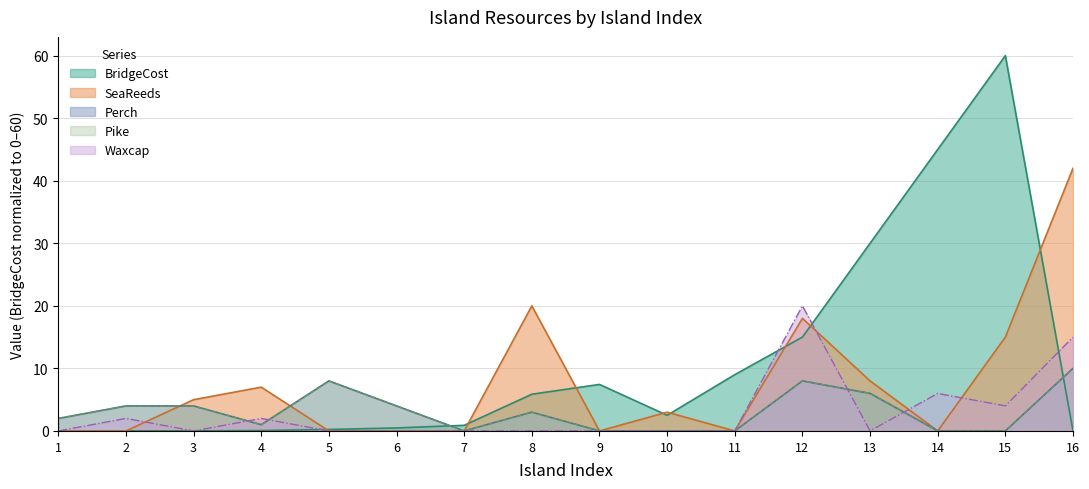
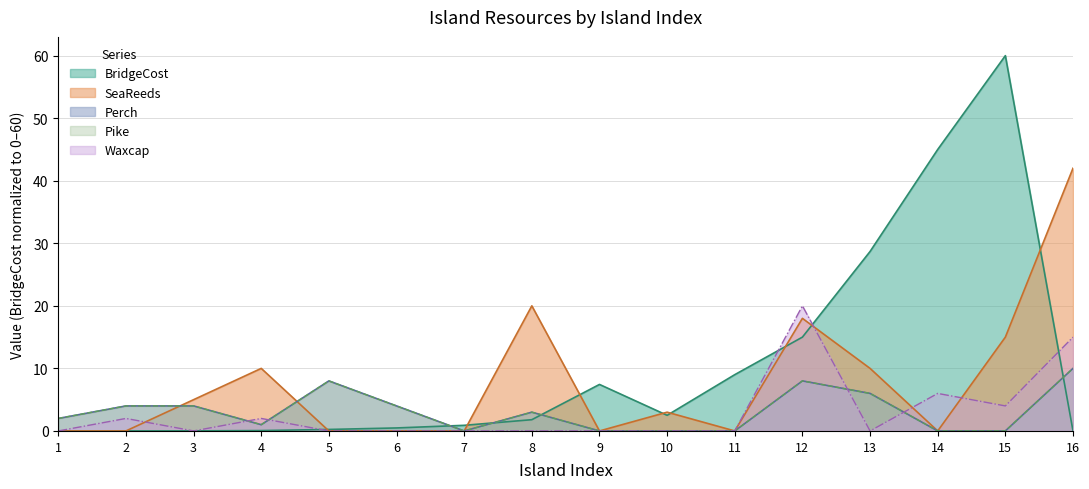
SeaReeds, 4: 7 -> 10
BridgeCost, 8: 6 -> 2
BridgeCost, 13: 30 -> 29
SeaReeds, 13: 8 -> 10
